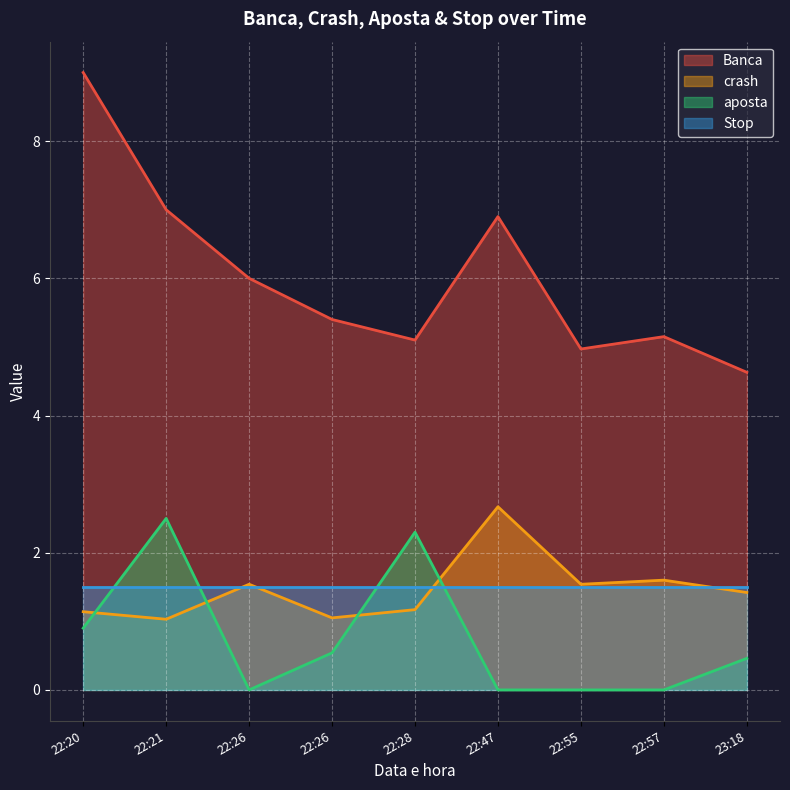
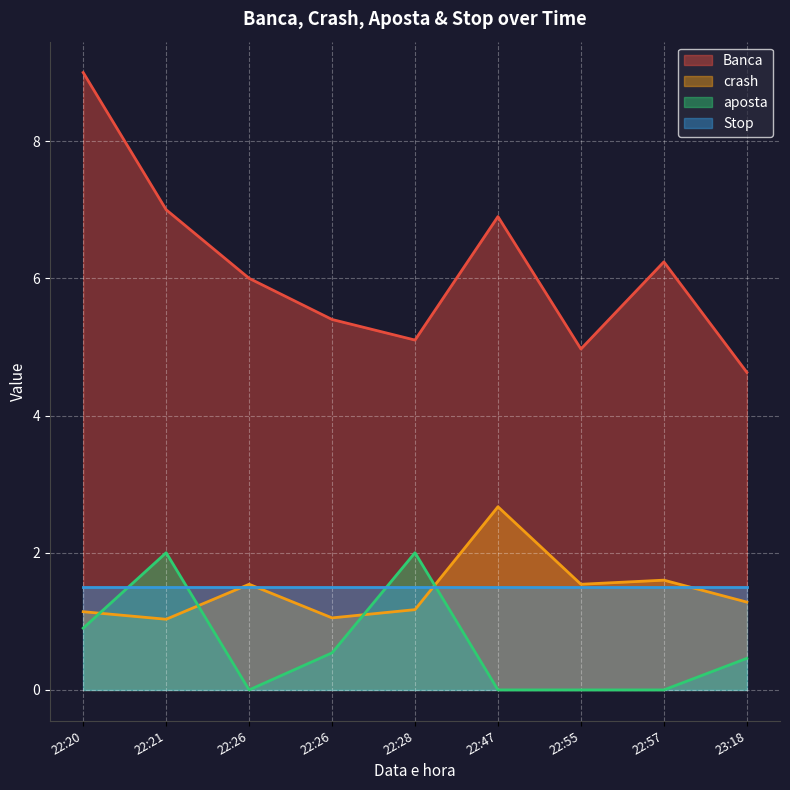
aposta, 22:21: 2.5 -> 2.0
aposta, 22:28: 2.3 -> 2.0
Banca, 22:57: 5.2 -> 6.2
crash, 23:18: 1.4 -> 1.3
